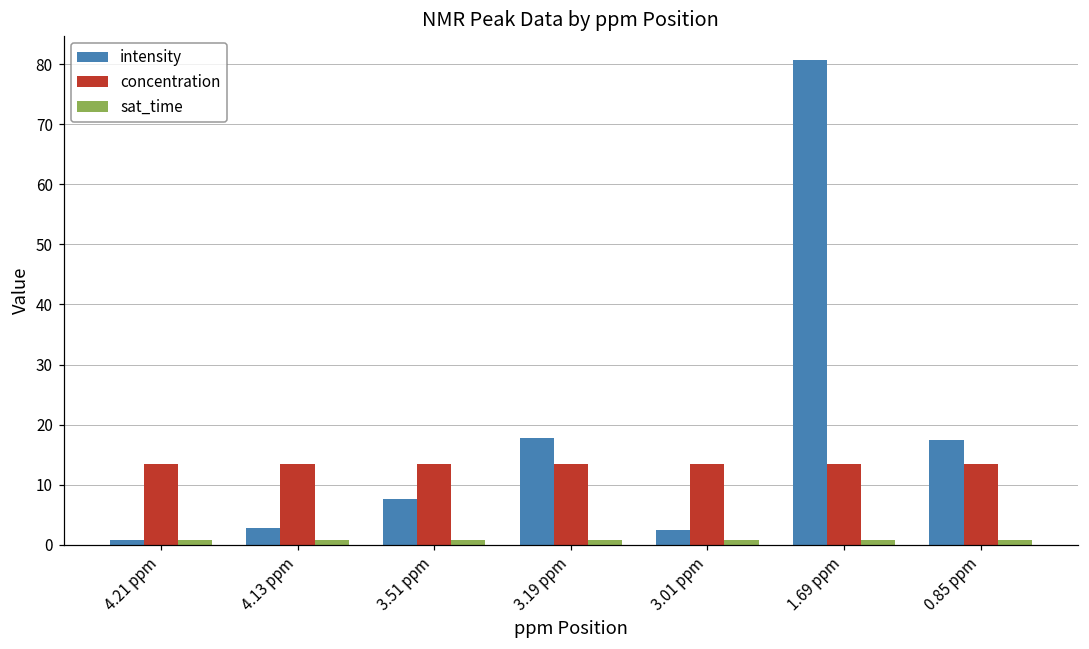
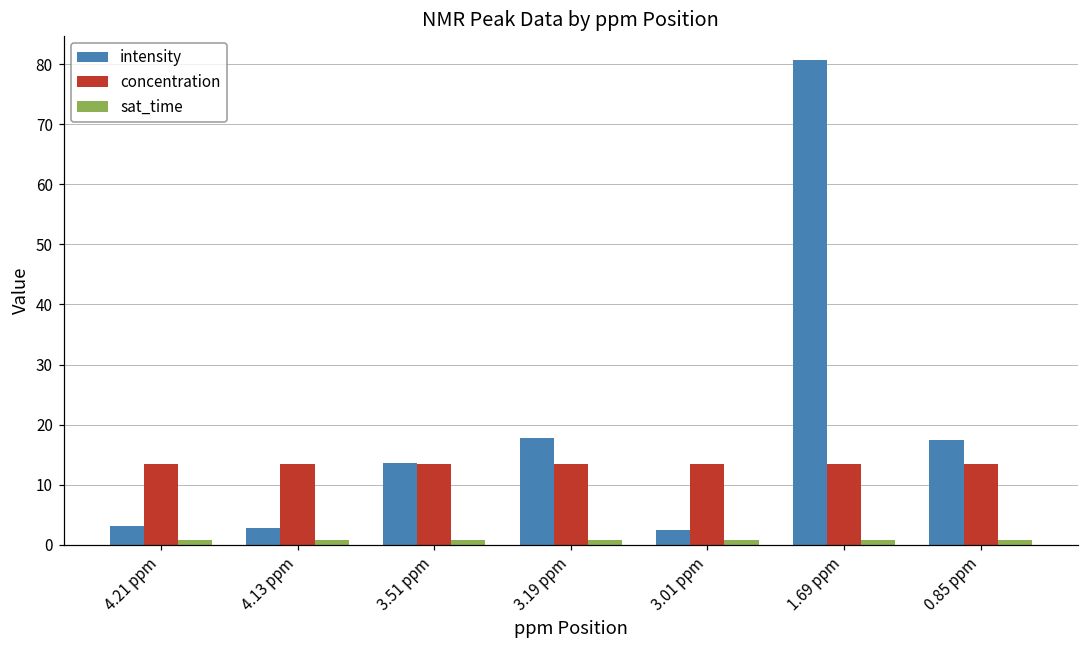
intensity, 4.21 ppm: 1 -> 3
intensity, 3.51 ppm: 8 -> 14
